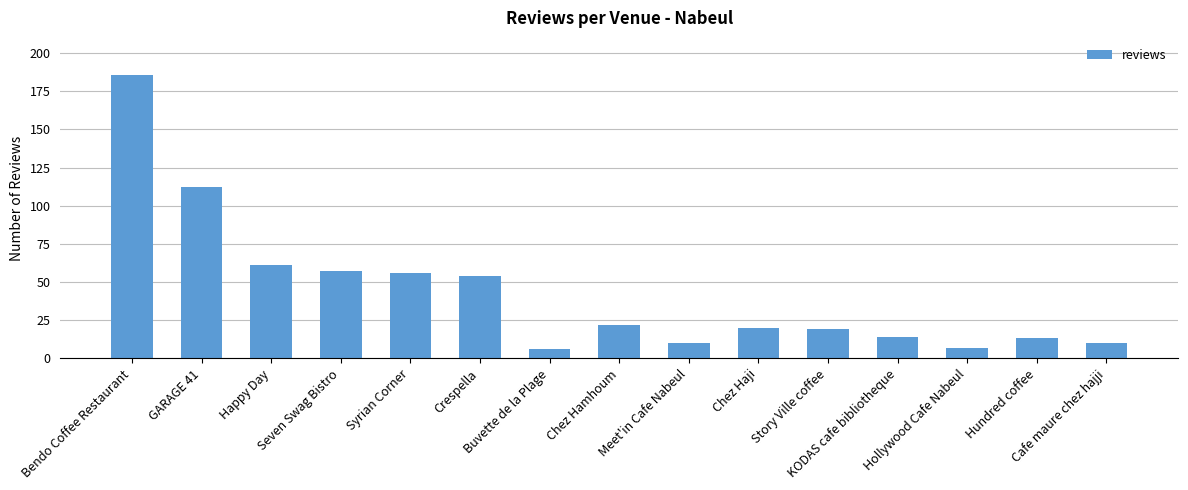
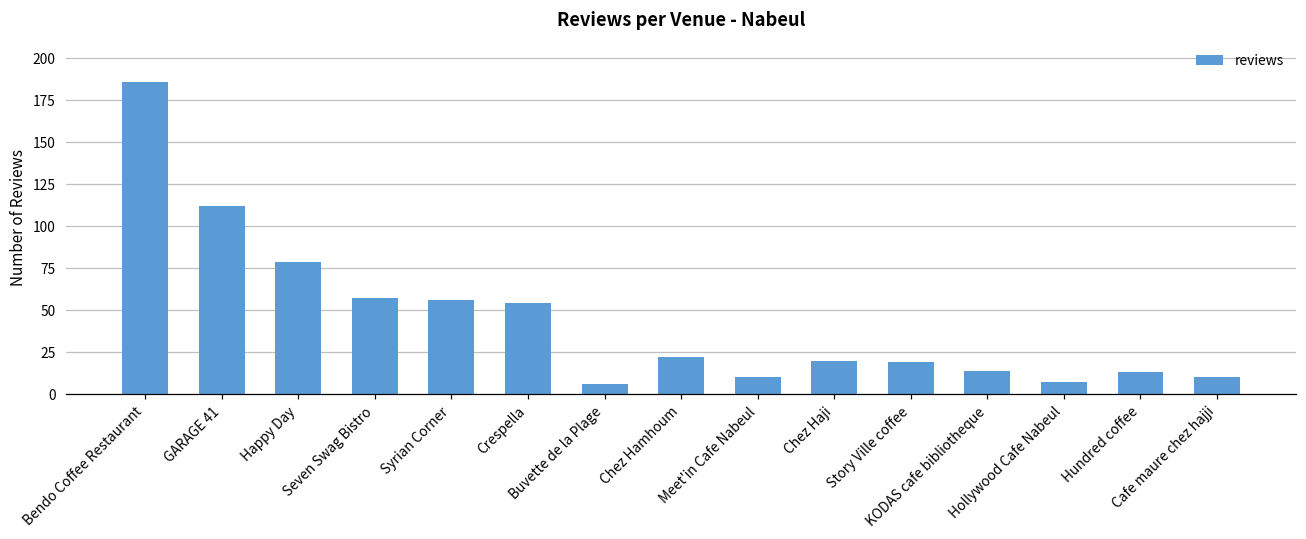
Happy Day: 61 -> 79
